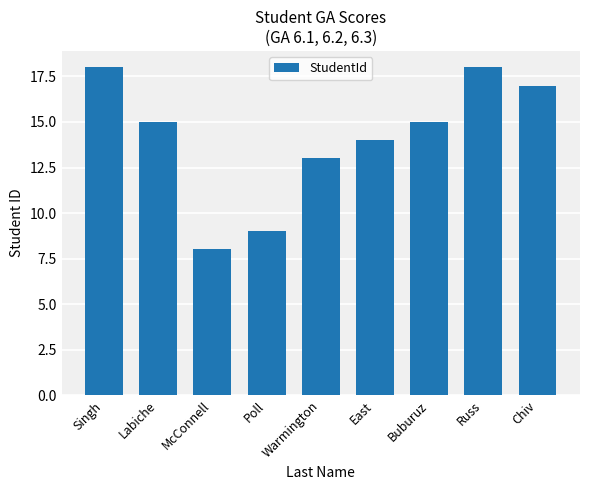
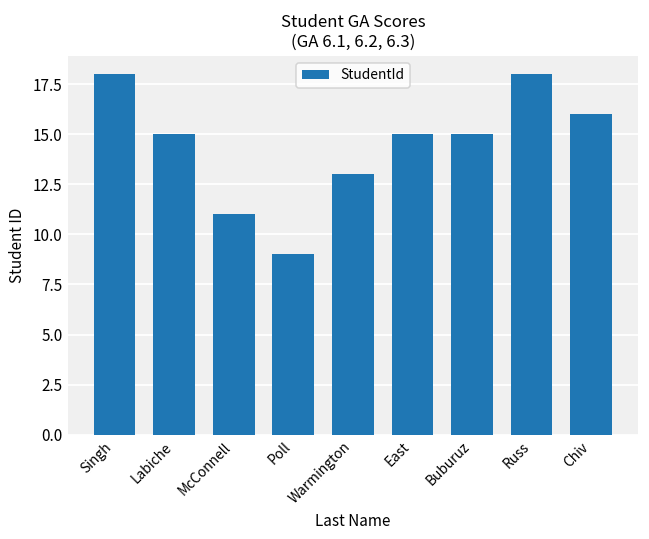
McConnell: 8 -> 11
East: 14 -> 15
Chiv: 17 -> 16
